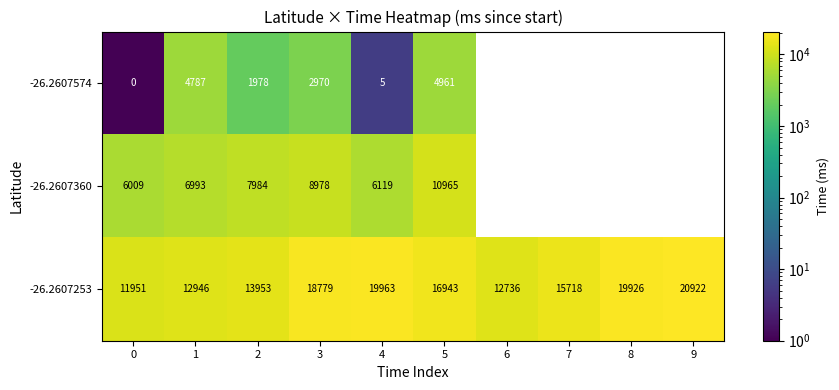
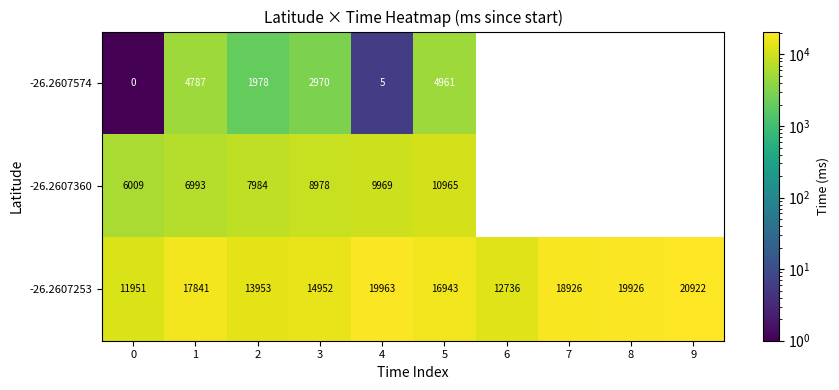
-26.2607360, 4: 6119 -> 9969
-26.2607253, 1: 12946 -> 17841
-26.2607253, 3: 18779 -> 14952
-26.2607253, 7: 15718 -> 18926
